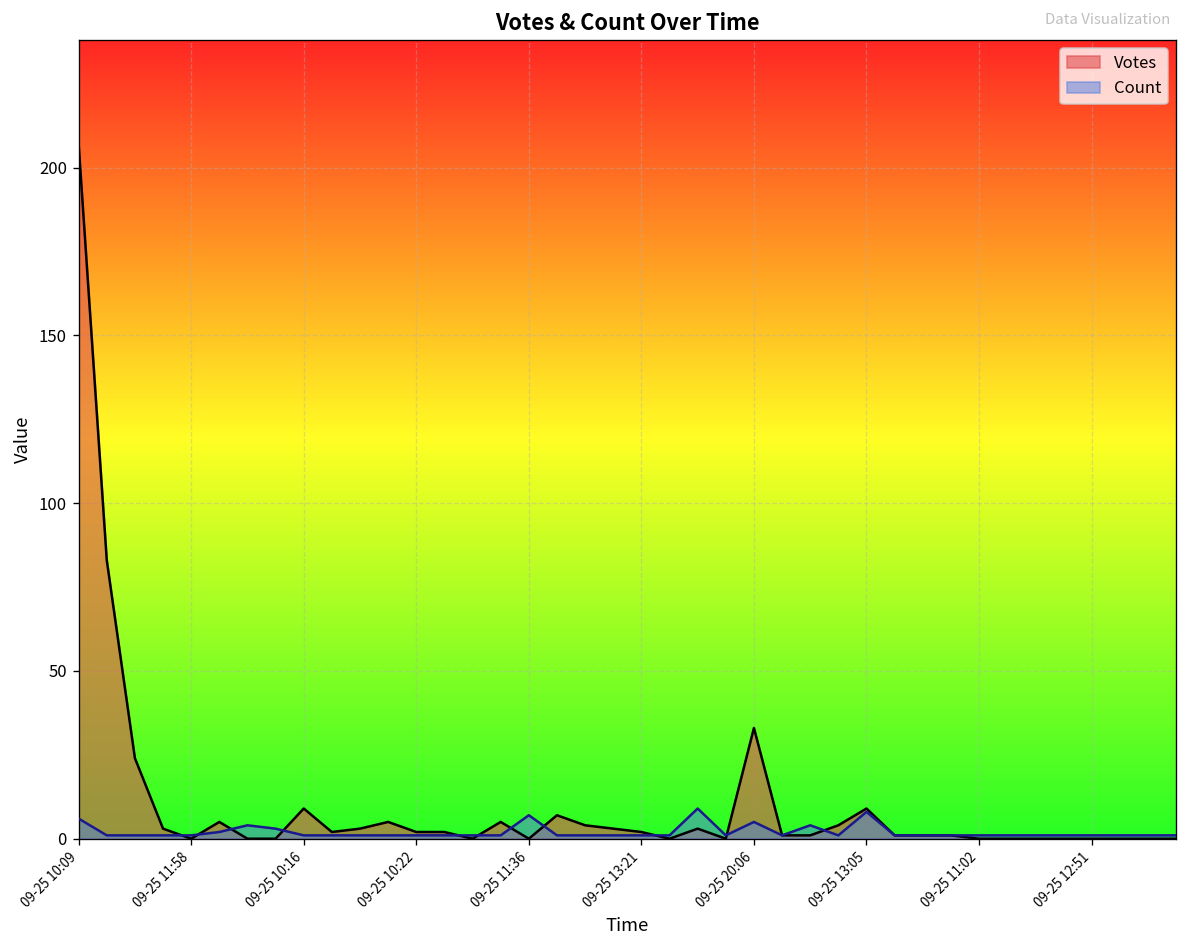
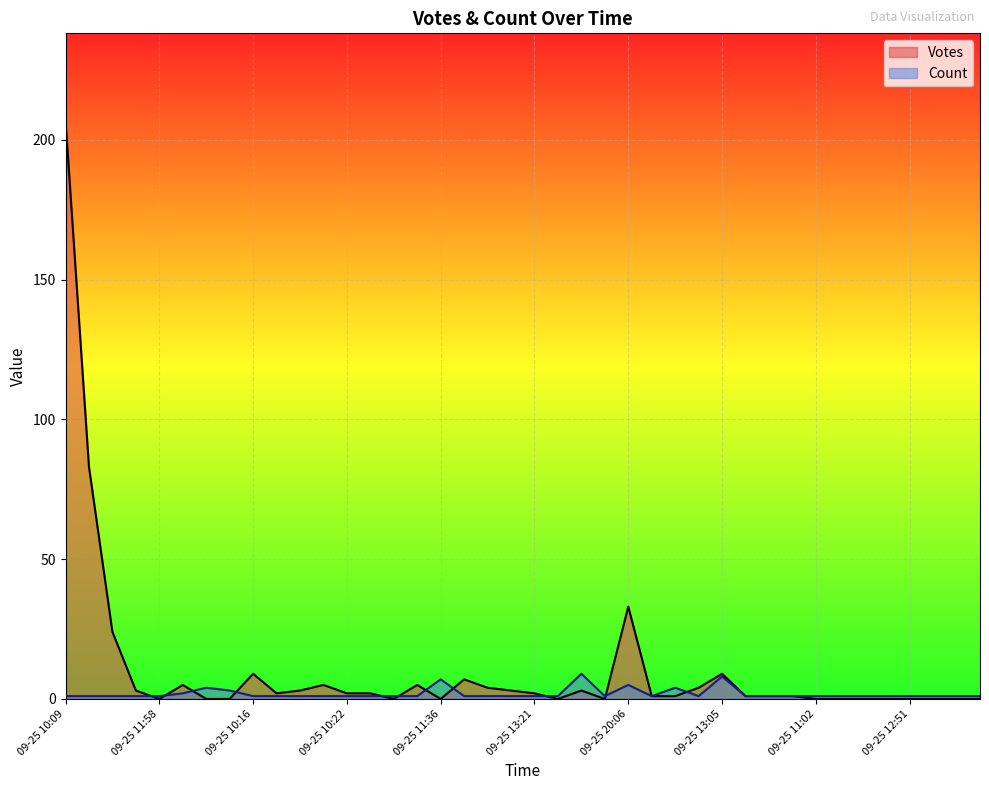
Count, 09-25 10:09: 6 -> 1
